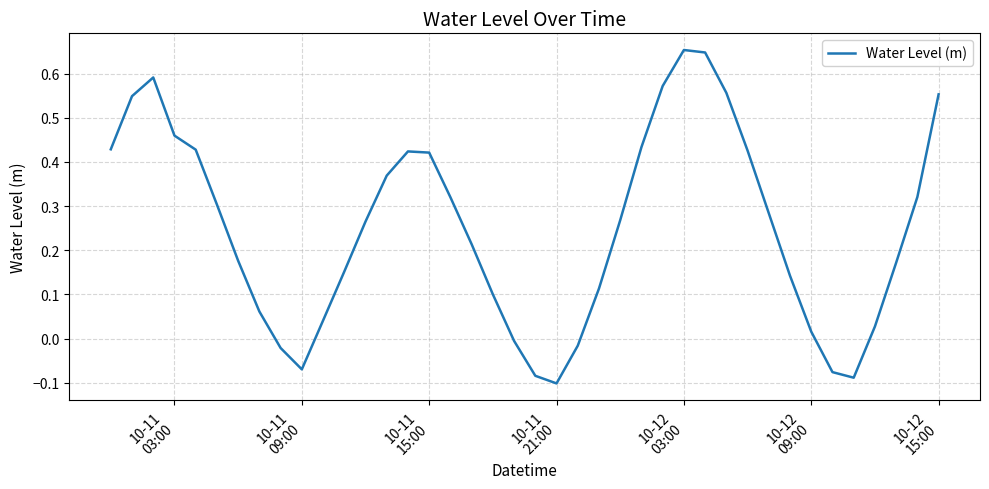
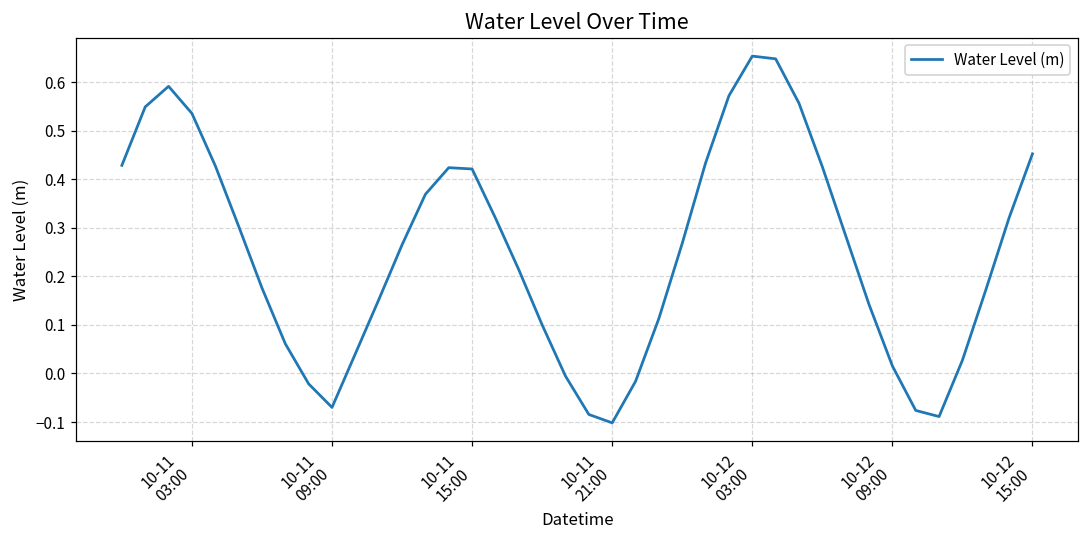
10-11 03:00: 0.46 -> 0.54
10-12 15:00: 0.55 -> 0.45
